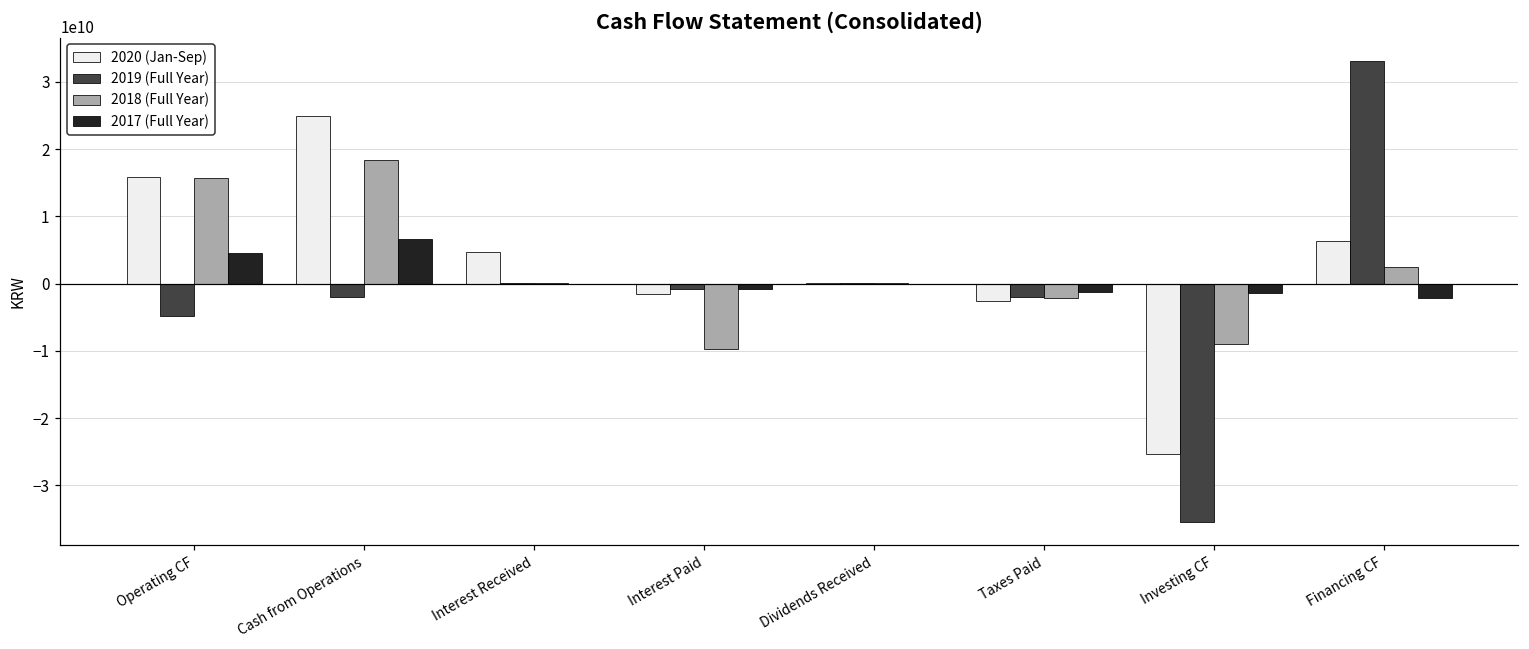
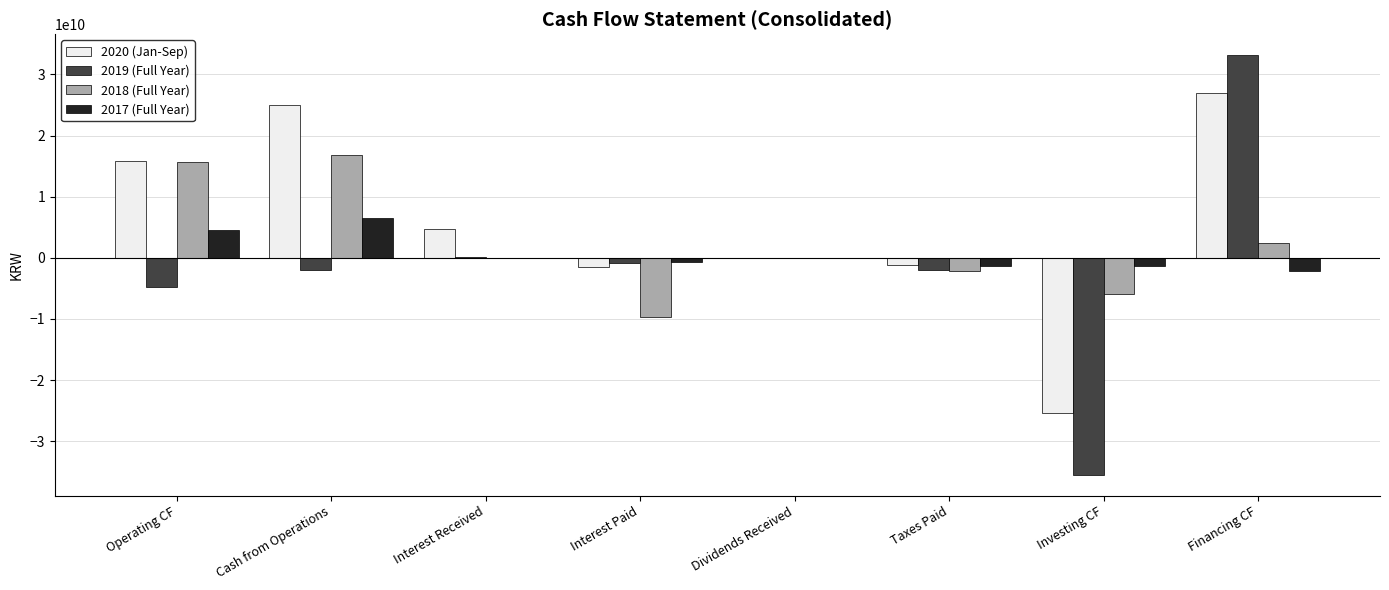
2018 (Full Year), Cash from Operations: 18000000000 -> 17000000000
2020 (Jan-Sep), Taxes Paid: -3000000000 -> -1000000000
2018 (Full Year), Investing CF: -9000000000 -> -6000000000
2020 (Jan-Sep), Financing CF: 6000000000 -> 27000000000
